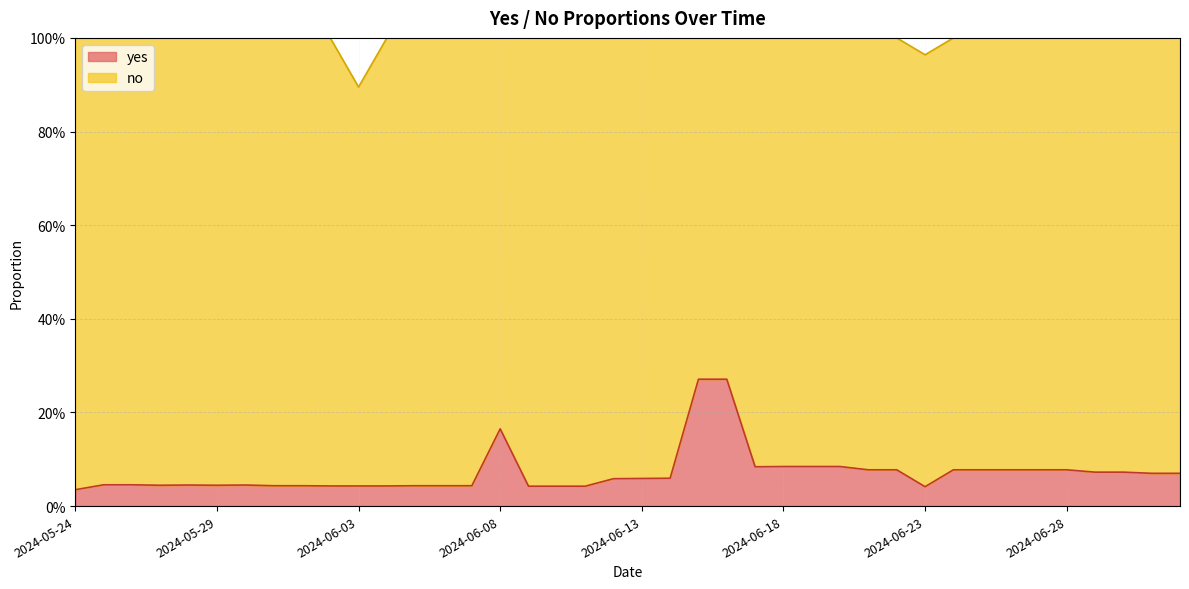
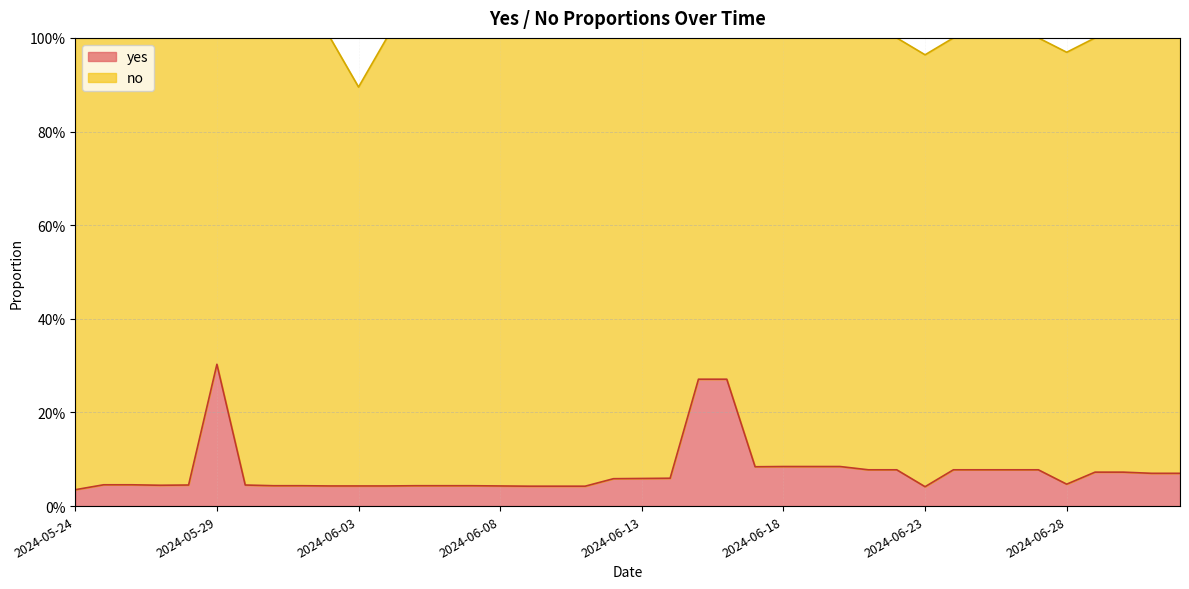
yes, 2024-05-29: 4% -> 30%
yes, 2024-06-08: 17% -> 4%
yes, 2024-06-28: 8% -> 5%
